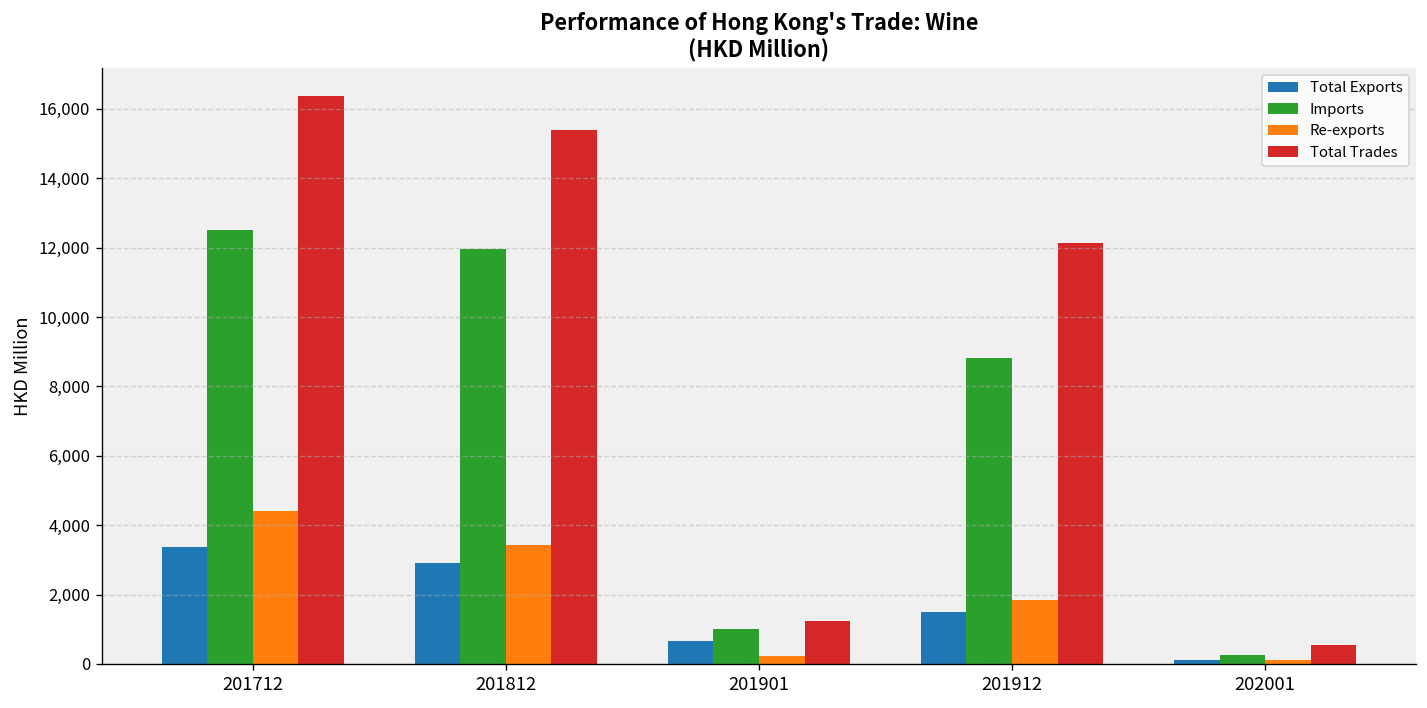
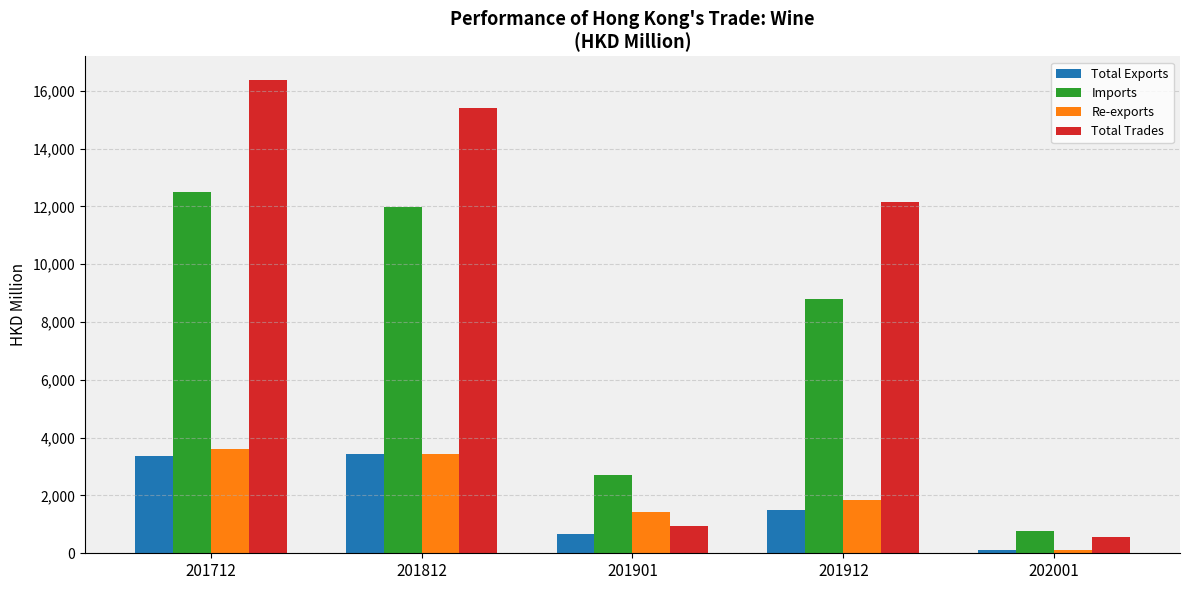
Re-exports, 201712: 4,400 -> 3,600
Total Exports, 201812: 2,900 -> 3,400
Imports, 201901: 1,000 -> 2,700
Re-exports, 201901: 200 -> 1,400
Total Trades, 201901: 1,200 -> 900
Imports, 202001: 300 -> 800
